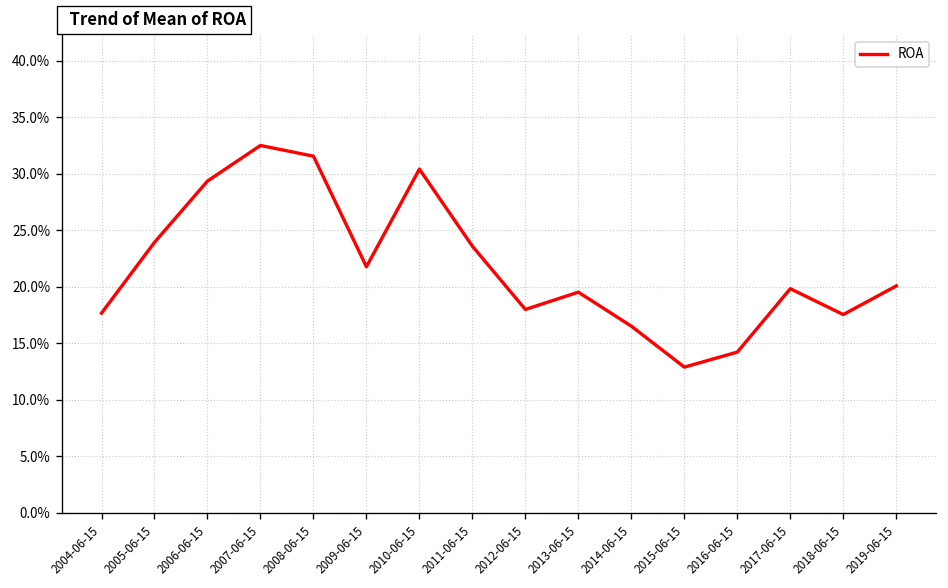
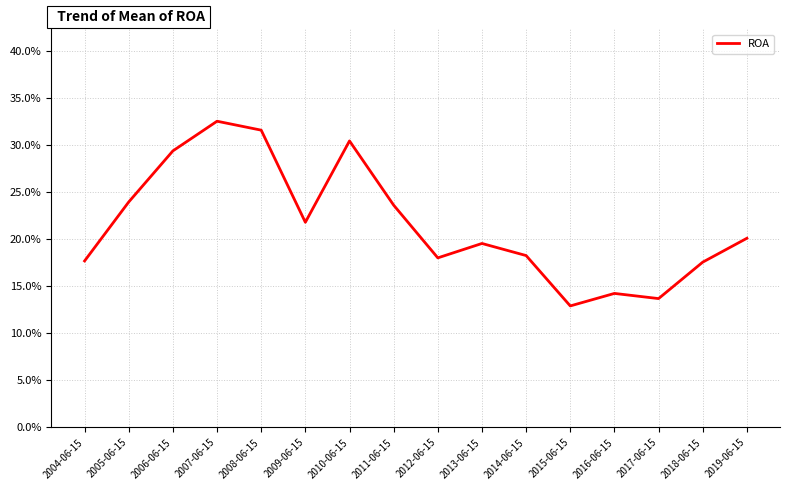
2014-06-15: 17% -> 18%
2017-06-15: 20% -> 14%
